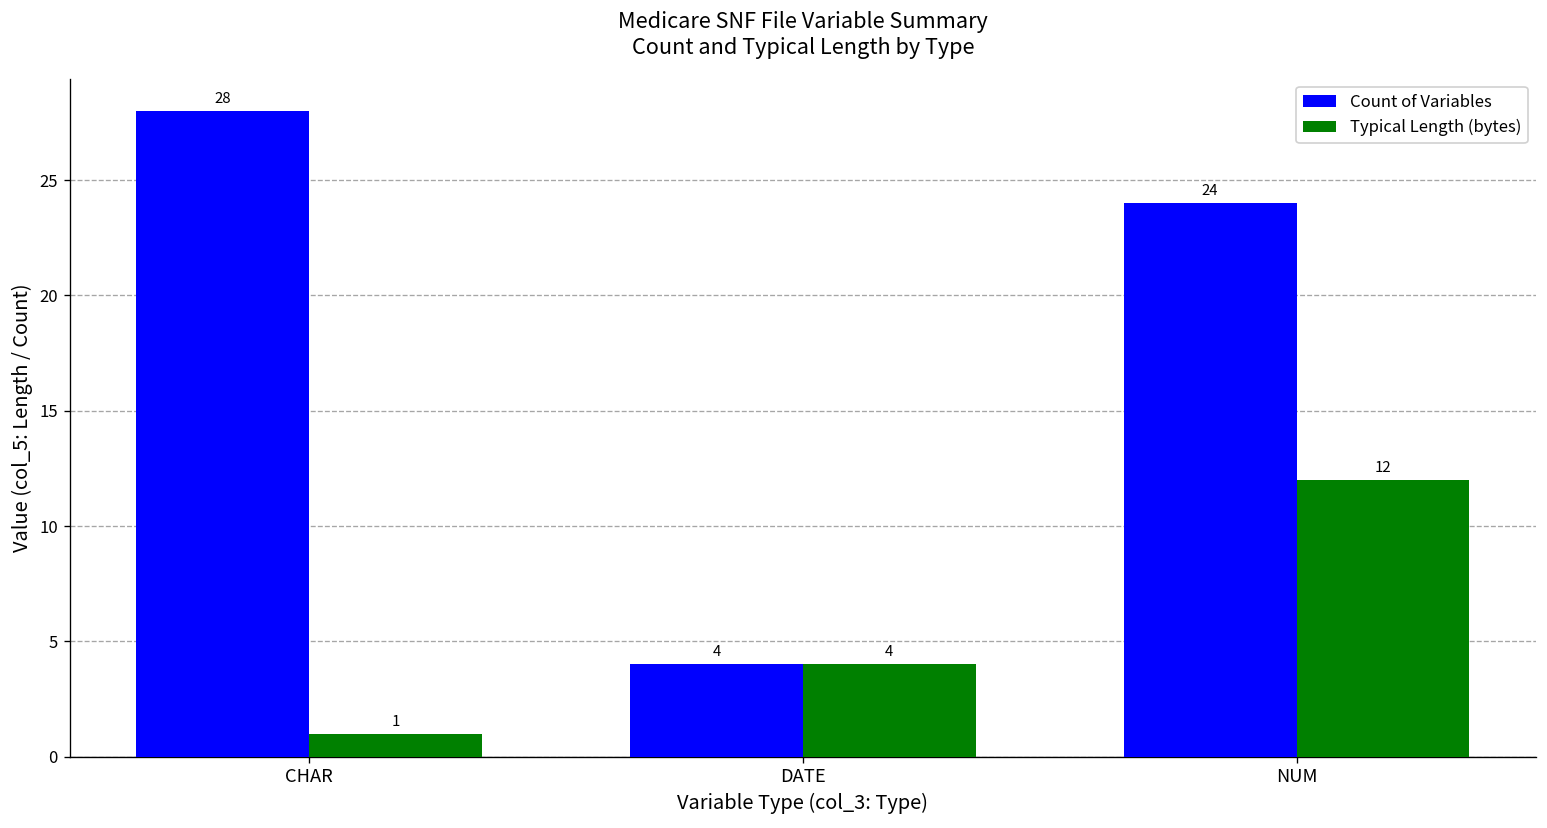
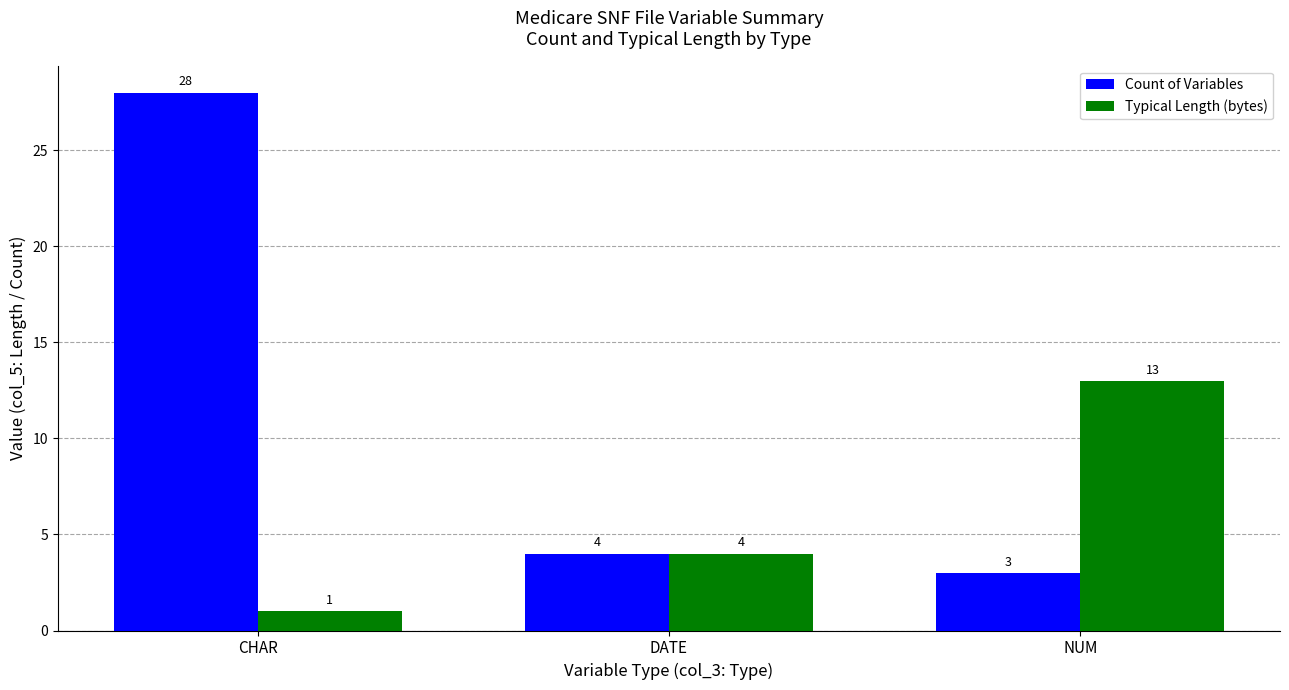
Count of Variables, NUM: 24 -> 3
Typical Length (bytes), NUM: 12 -> 13
